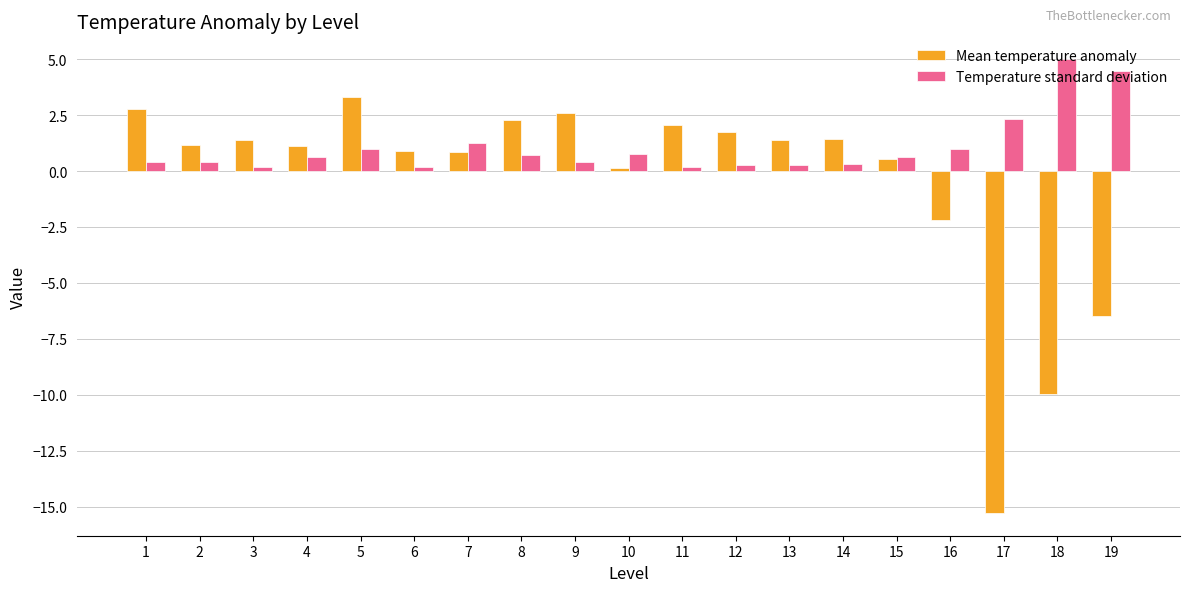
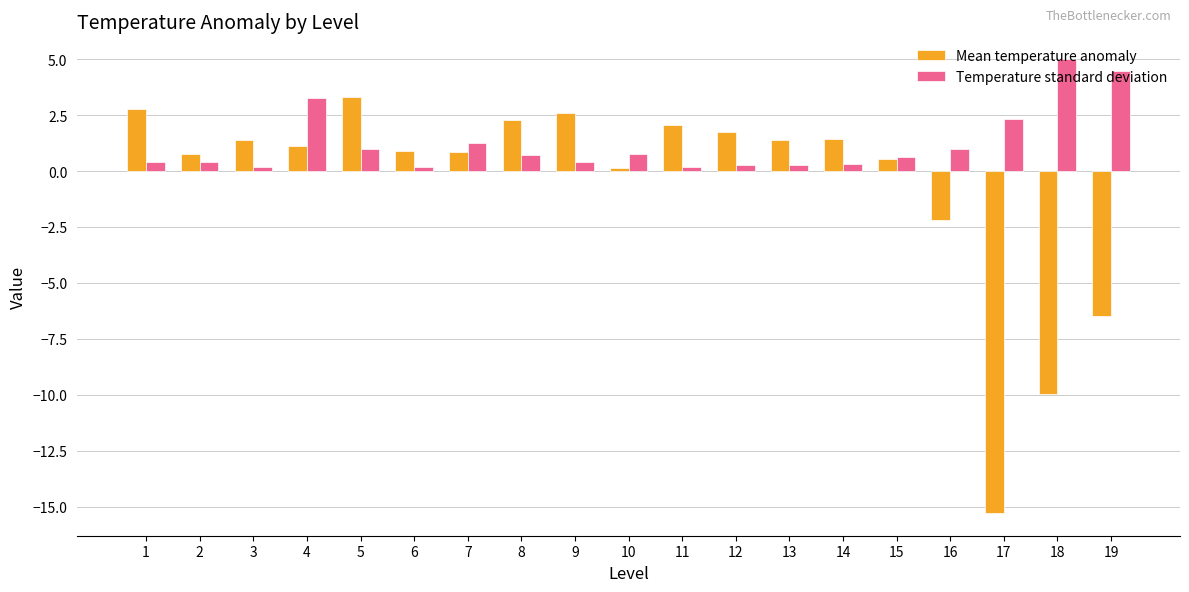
Mean temperature anomaly, 2: 1.2 -> 0.8
Temperature standard deviation, 4: 0.6 -> 3.3
